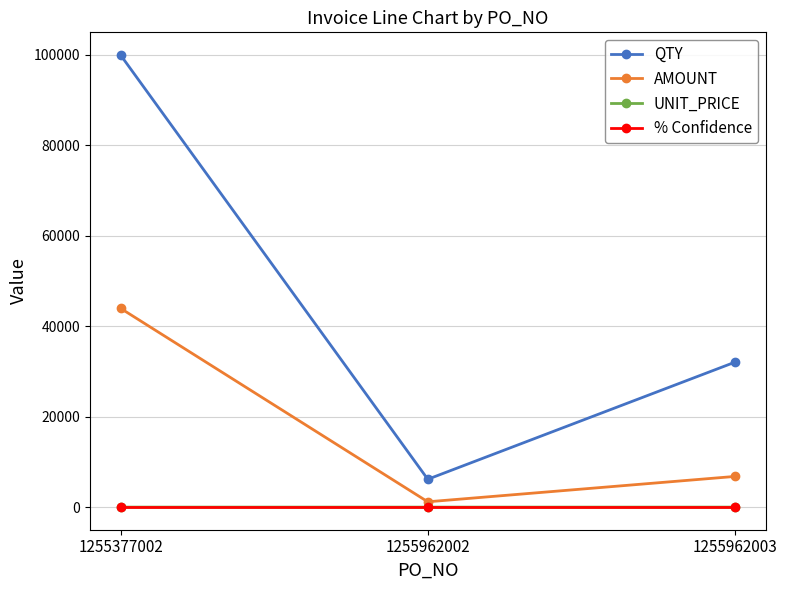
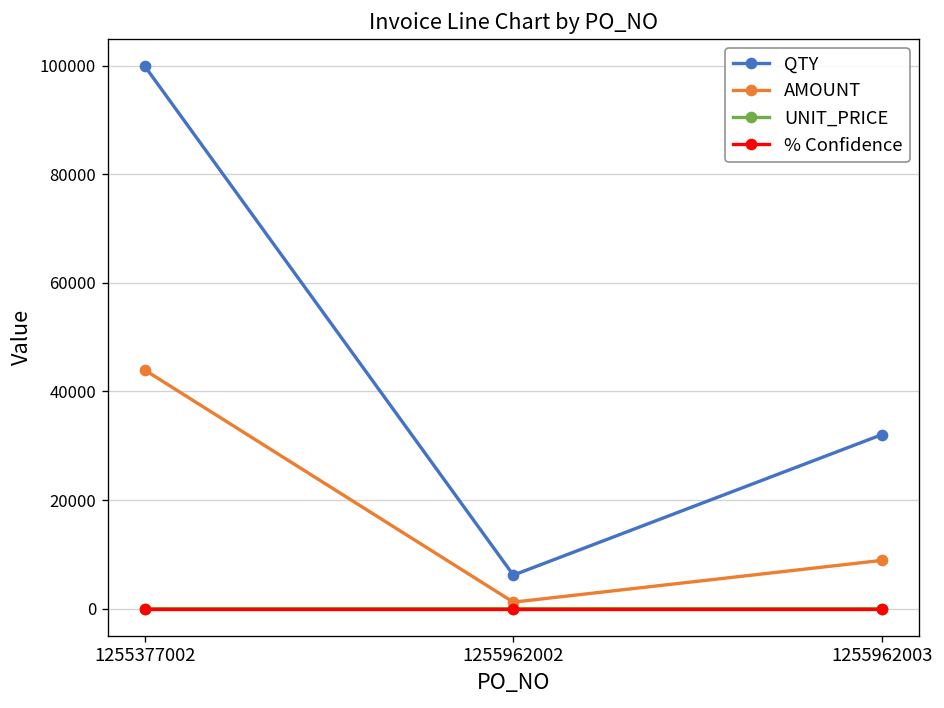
AMOUNT, 1255962003: 7000 -> 9000
